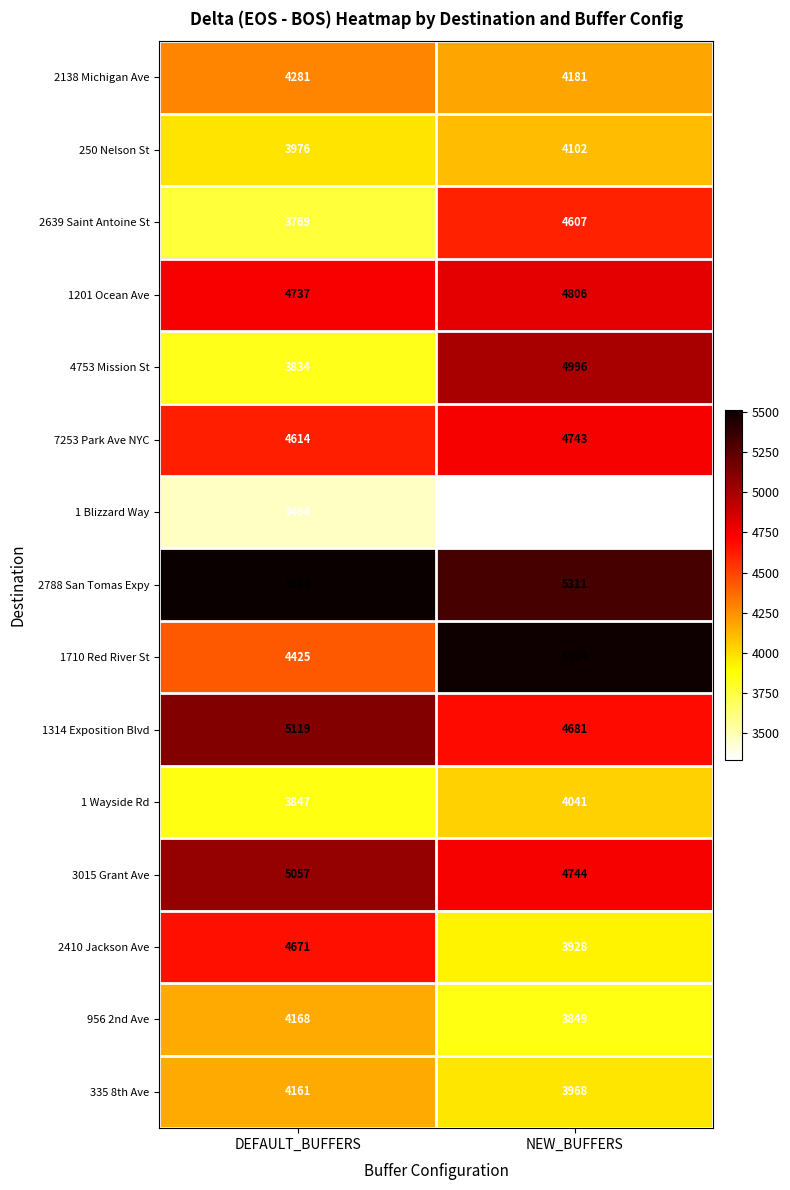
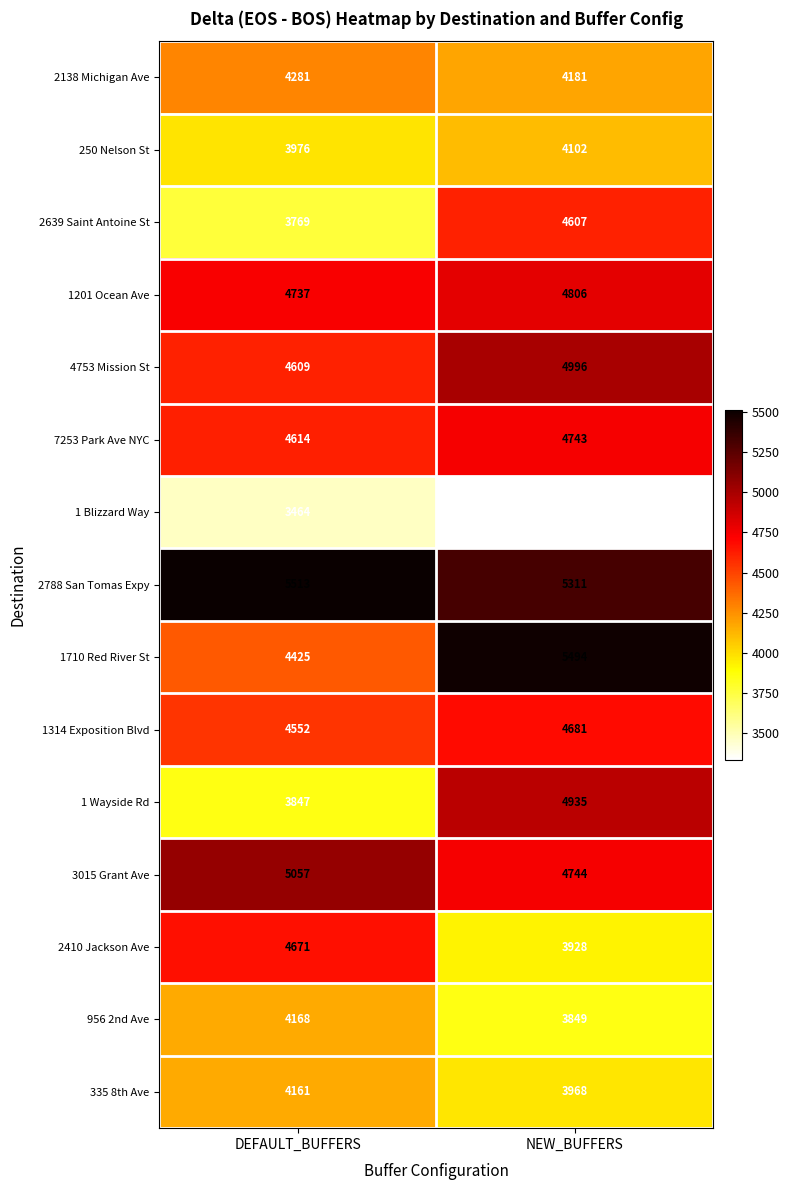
4753 Mission St, DEFAULT_BUFFERS: 3834 -> 4609
1314 Exposition Blvd, DEFAULT_BUFFERS: 5119 -> 4552
1 Wayside Rd, NEW_BUFFERS: 4041 -> 4935
